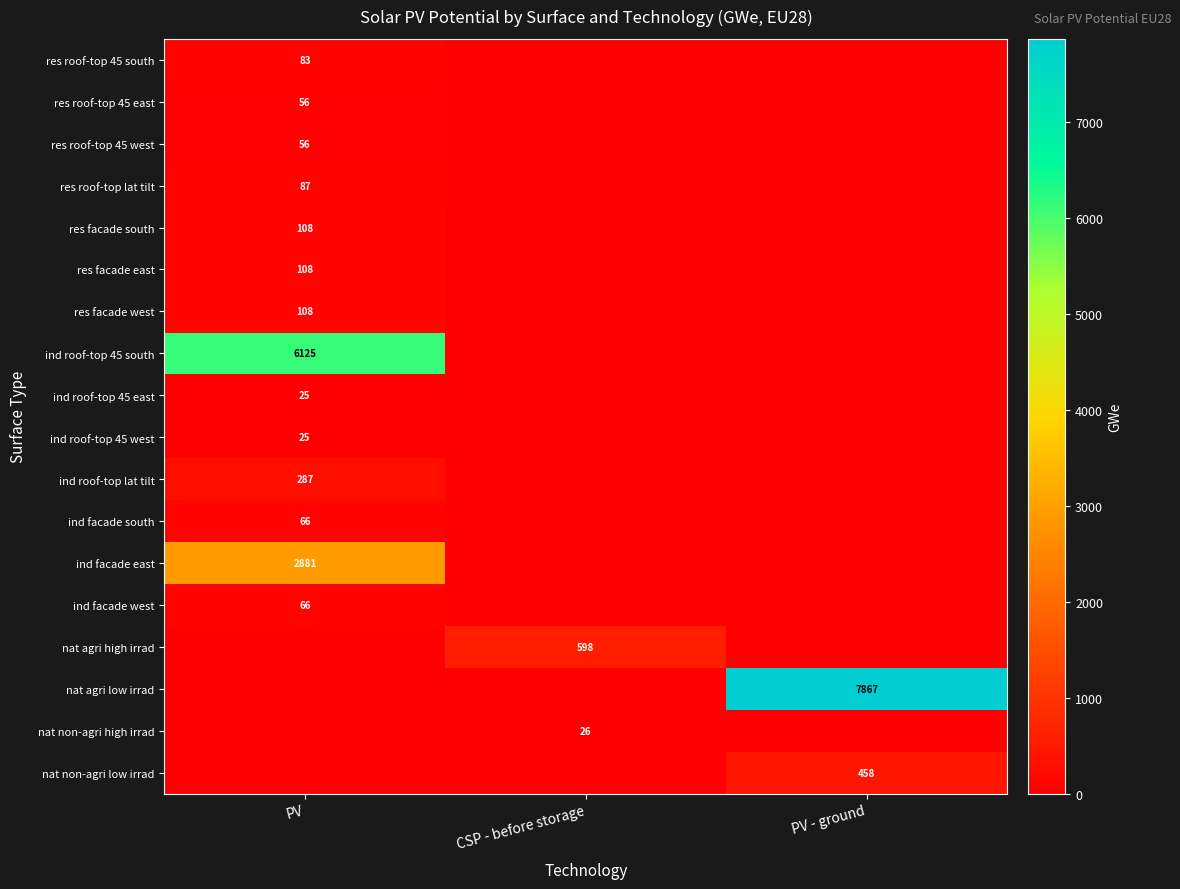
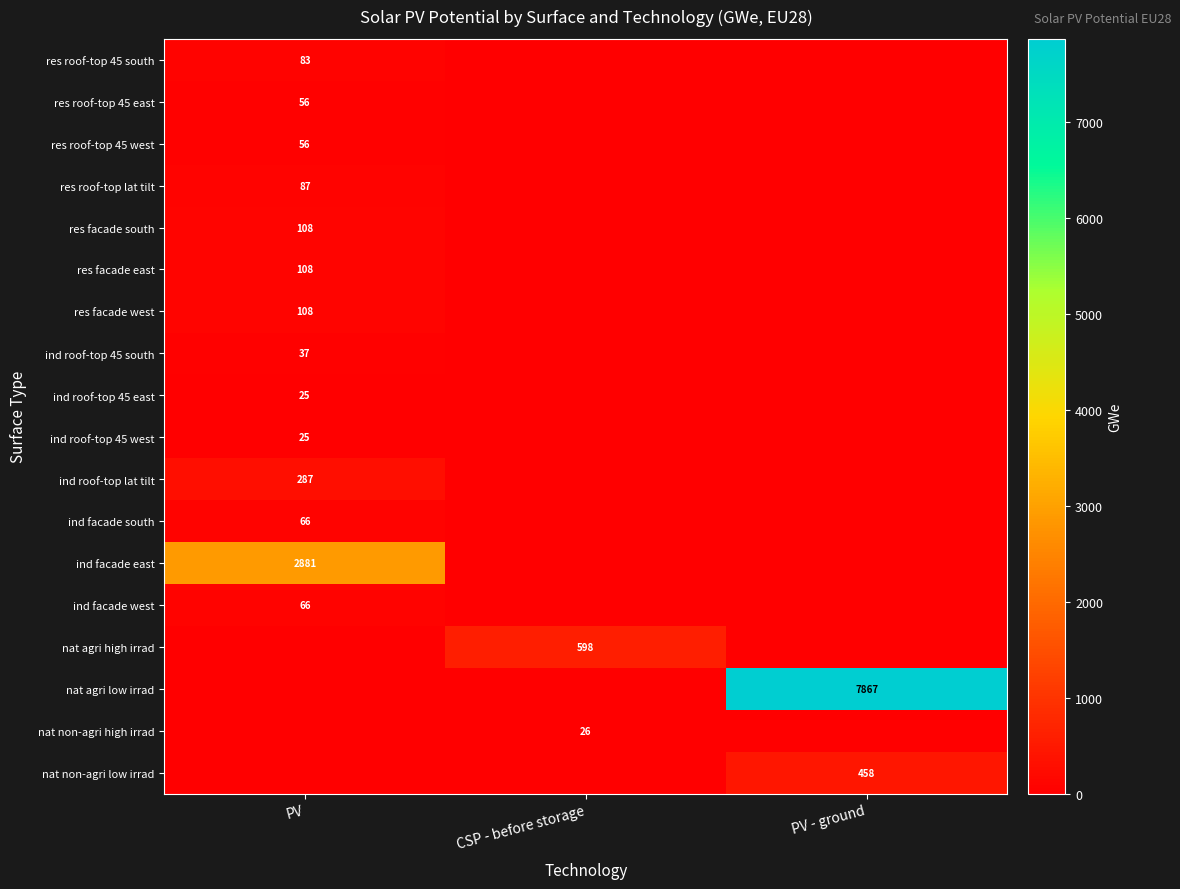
ind roof-top 45 south, PV: 6125 -> 37
